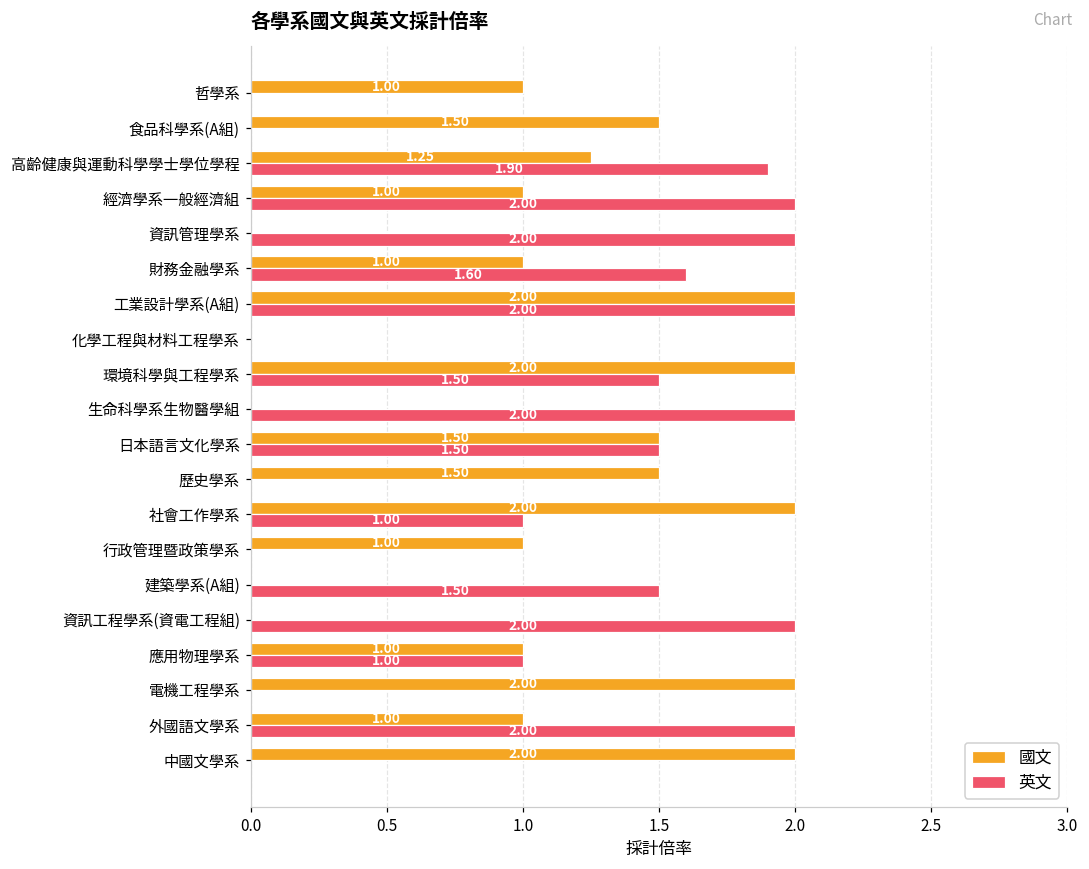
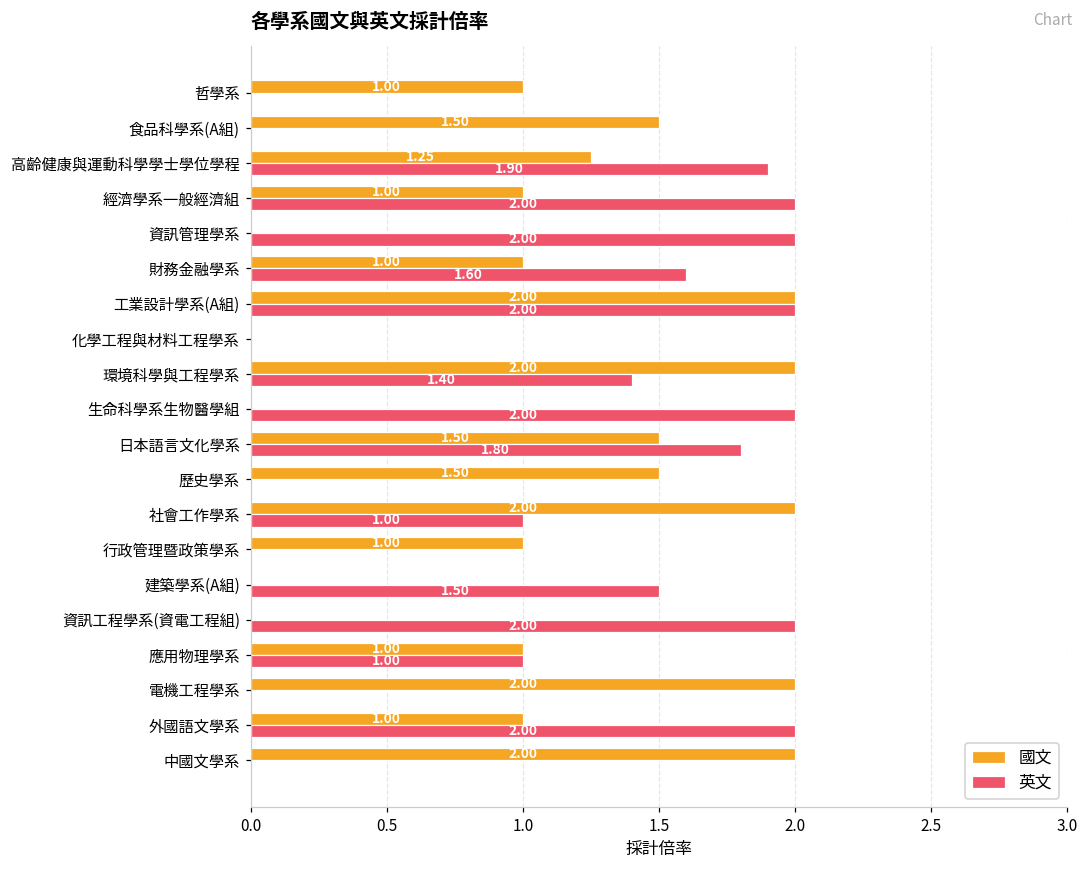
英文, 環境科學與工程學系: 1.50 -> 1.40
英文, 日本語言文化學系: 1.50 -> 1.80
